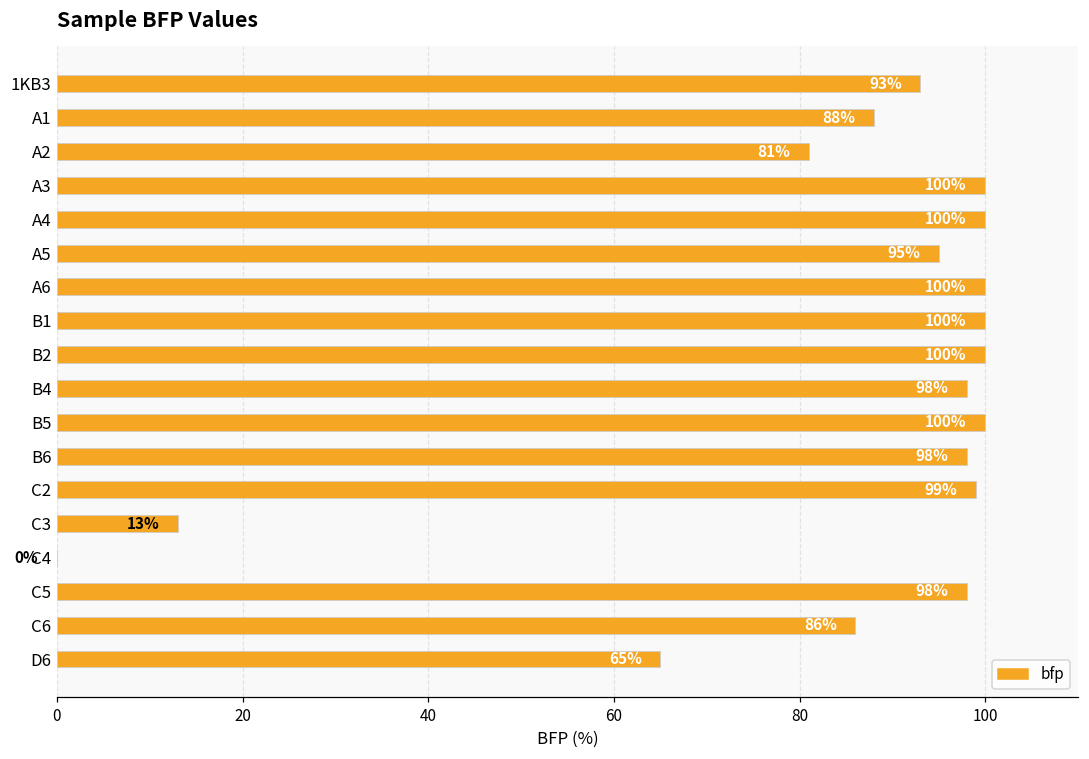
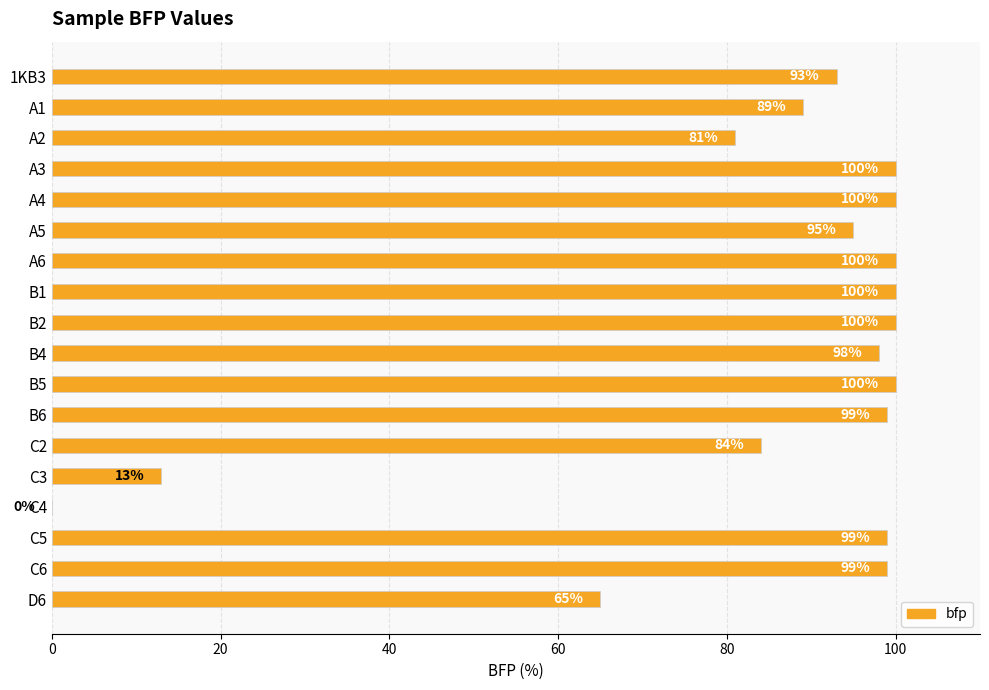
A1: 88% -> 89%
B6: 98% -> 99%
C2: 99% -> 84%
C5: 98% -> 99%
C6: 86% -> 99%
